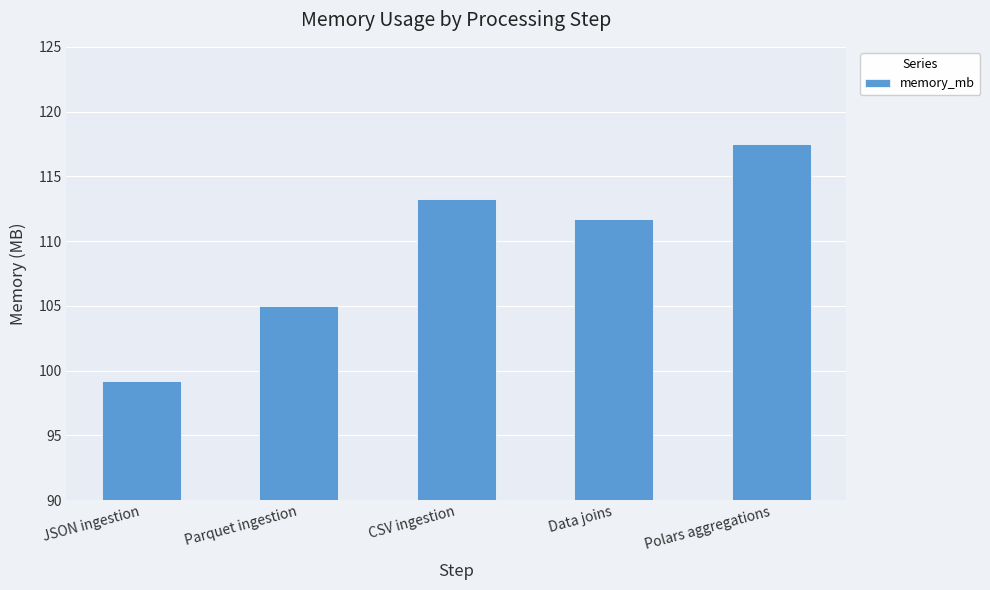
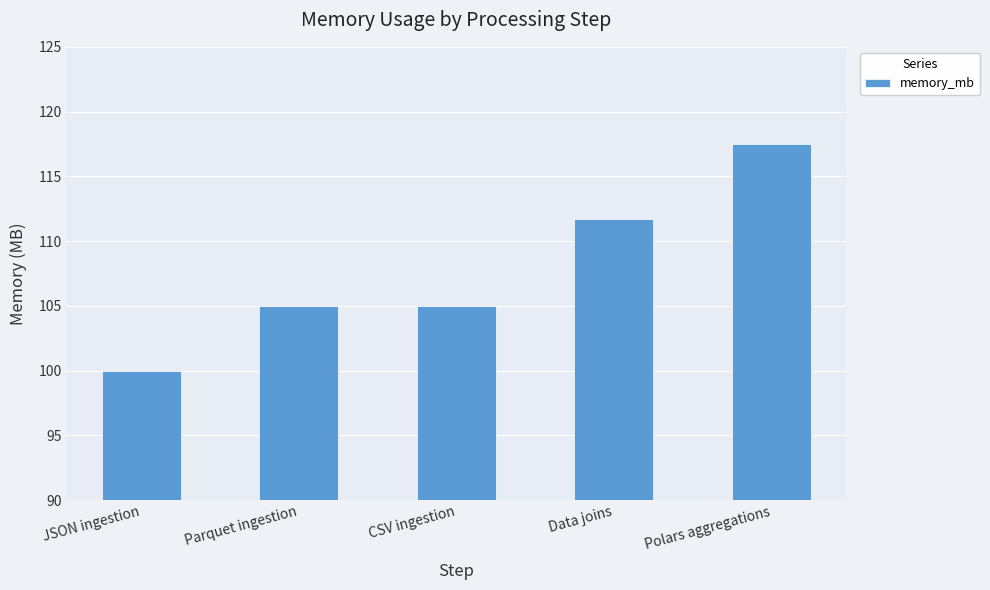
JSON ingestion: 99.2 -> 100.0
CSV ingestion: 113.2 -> 105.0
